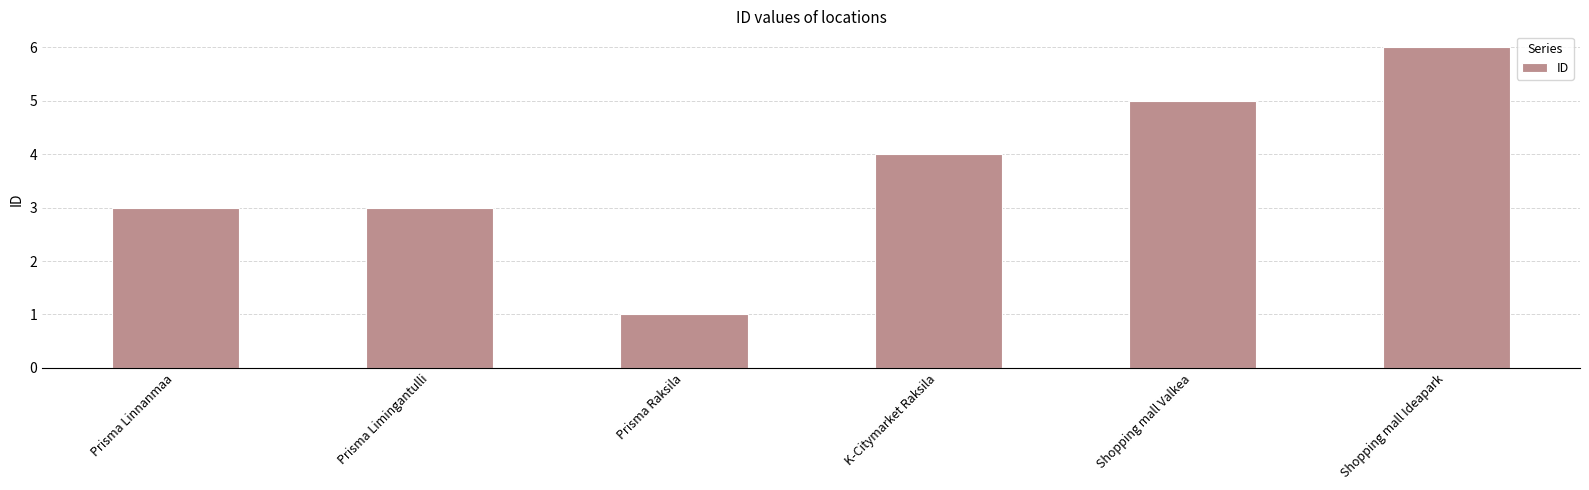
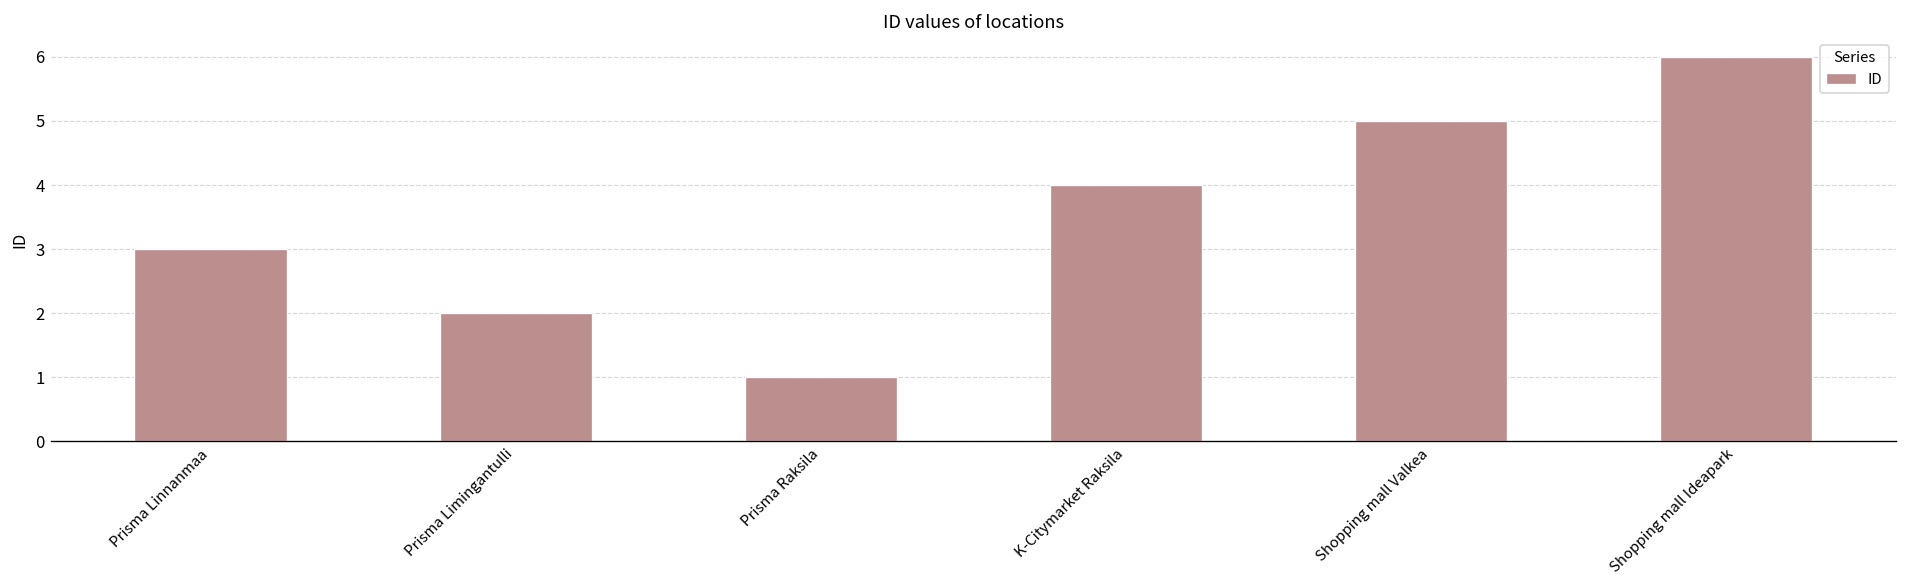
Prisma Limingantulli: 3 -> 2
